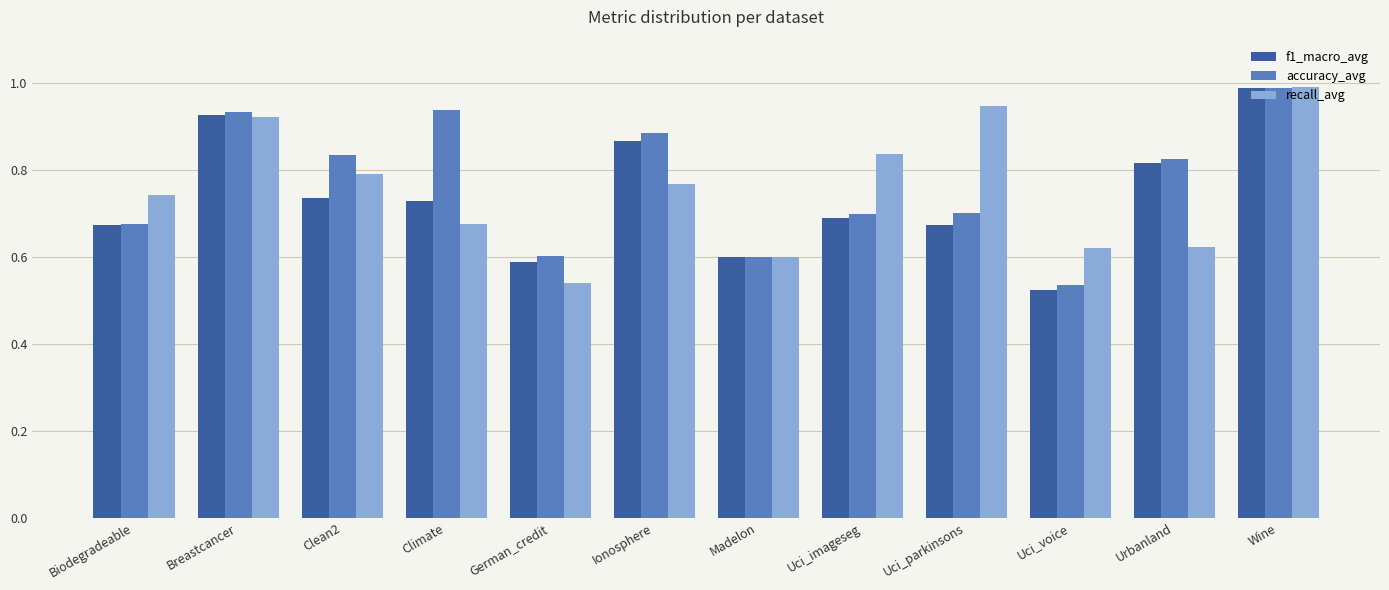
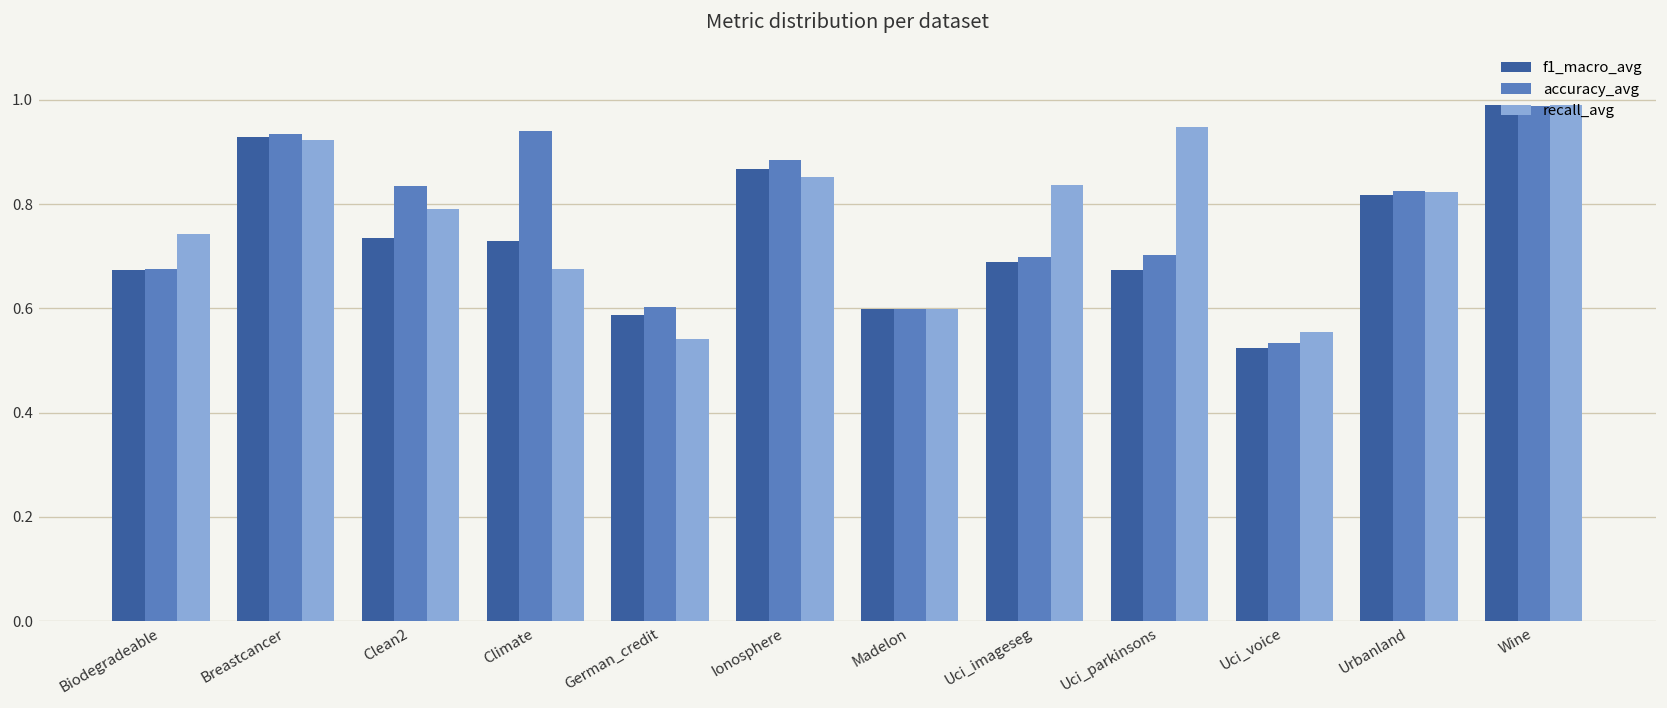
recall_avg, Ionosphere: 0.77 -> 0.85
recall_avg, Uci_voice: 0.62 -> 0.56
recall_avg, Urbanland: 0.62 -> 0.82
